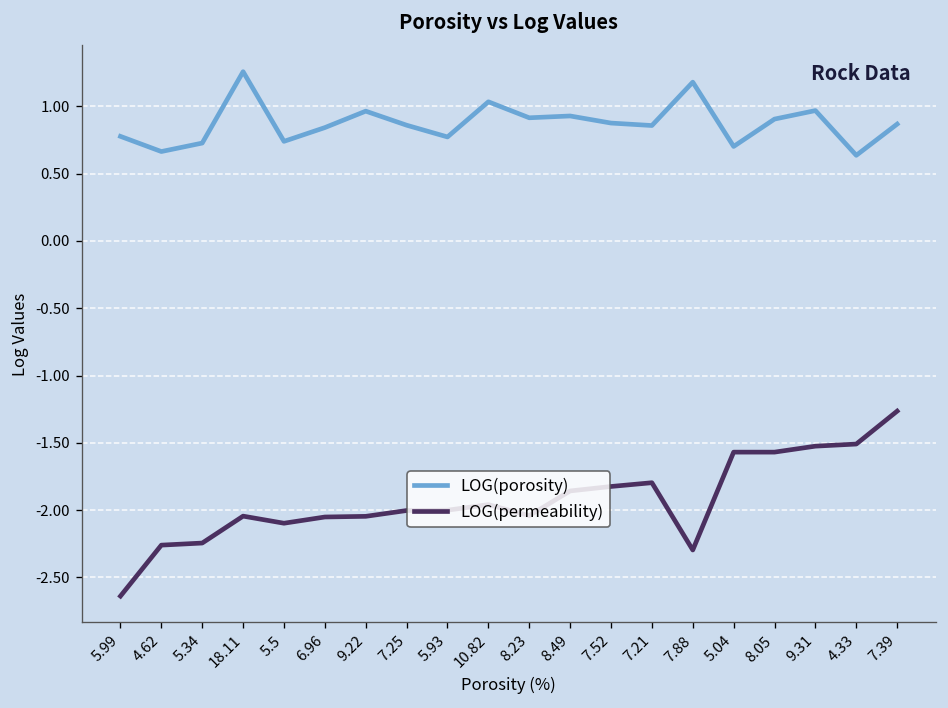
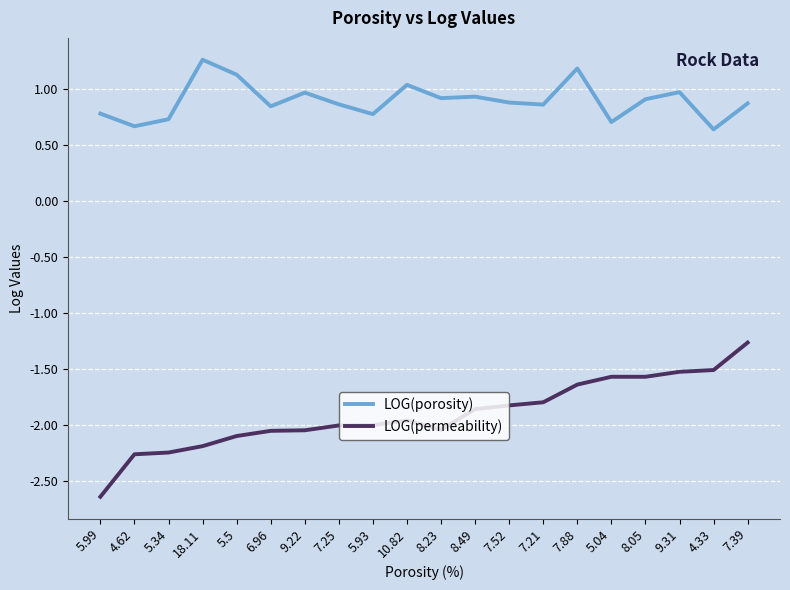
LOG(permeability), 18.11: -2.04 -> -2.19
LOG(porosity), 5.5: 0.74 -> 1.12
LOG(permeability), 7.88: -2.30 -> -1.64
